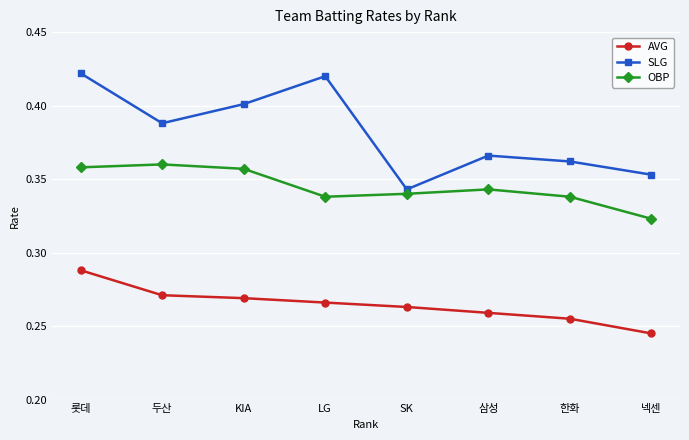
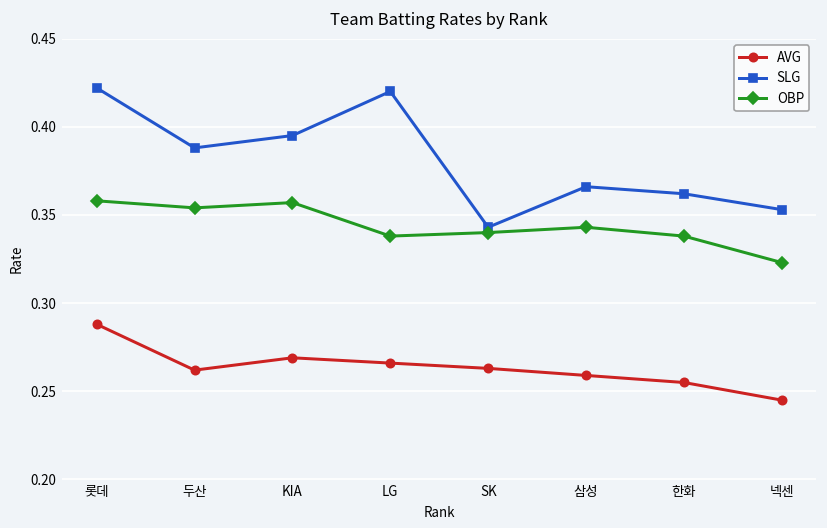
AVG, 두산: 0.271 -> 0.262
OBP, 두산: 0.360 -> 0.354
SLG, KIA: 0.401 -> 0.395
